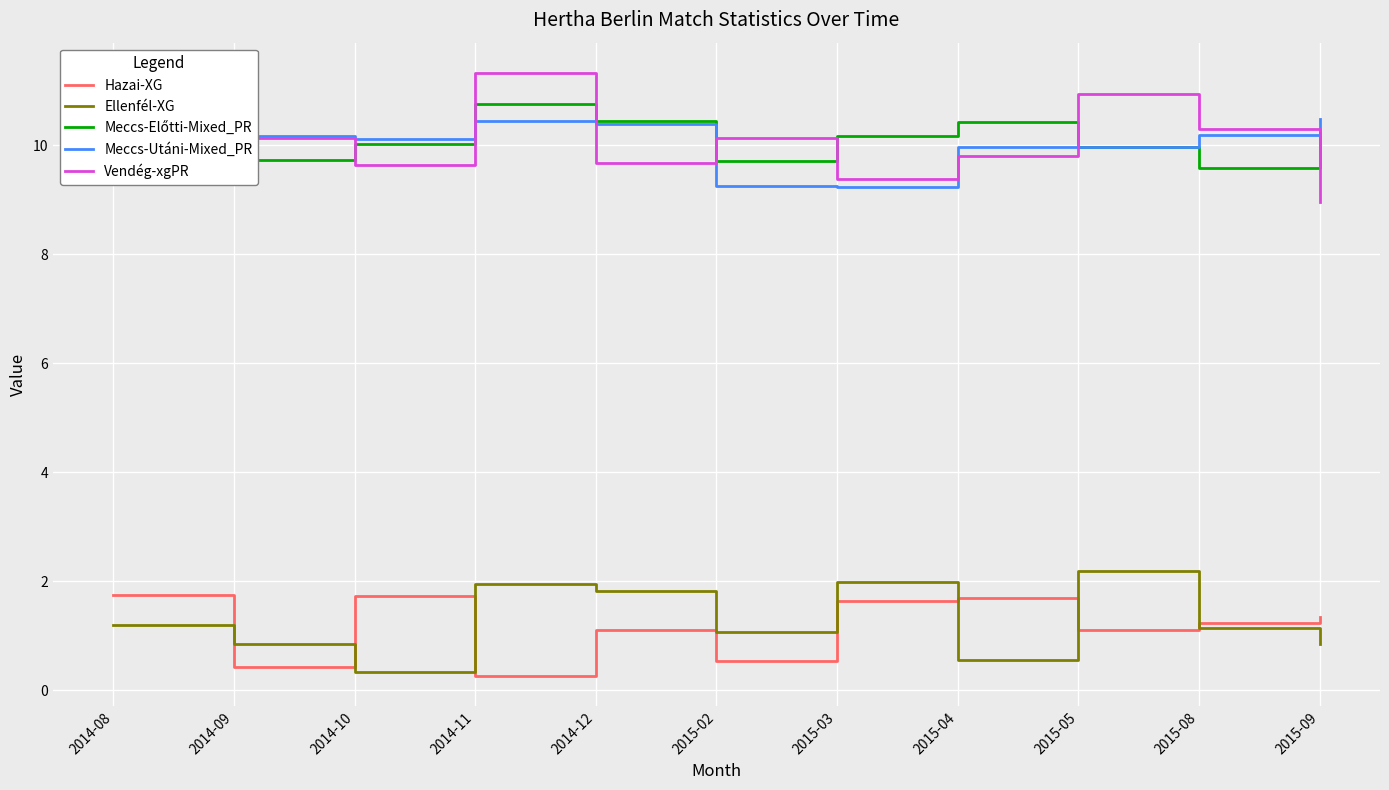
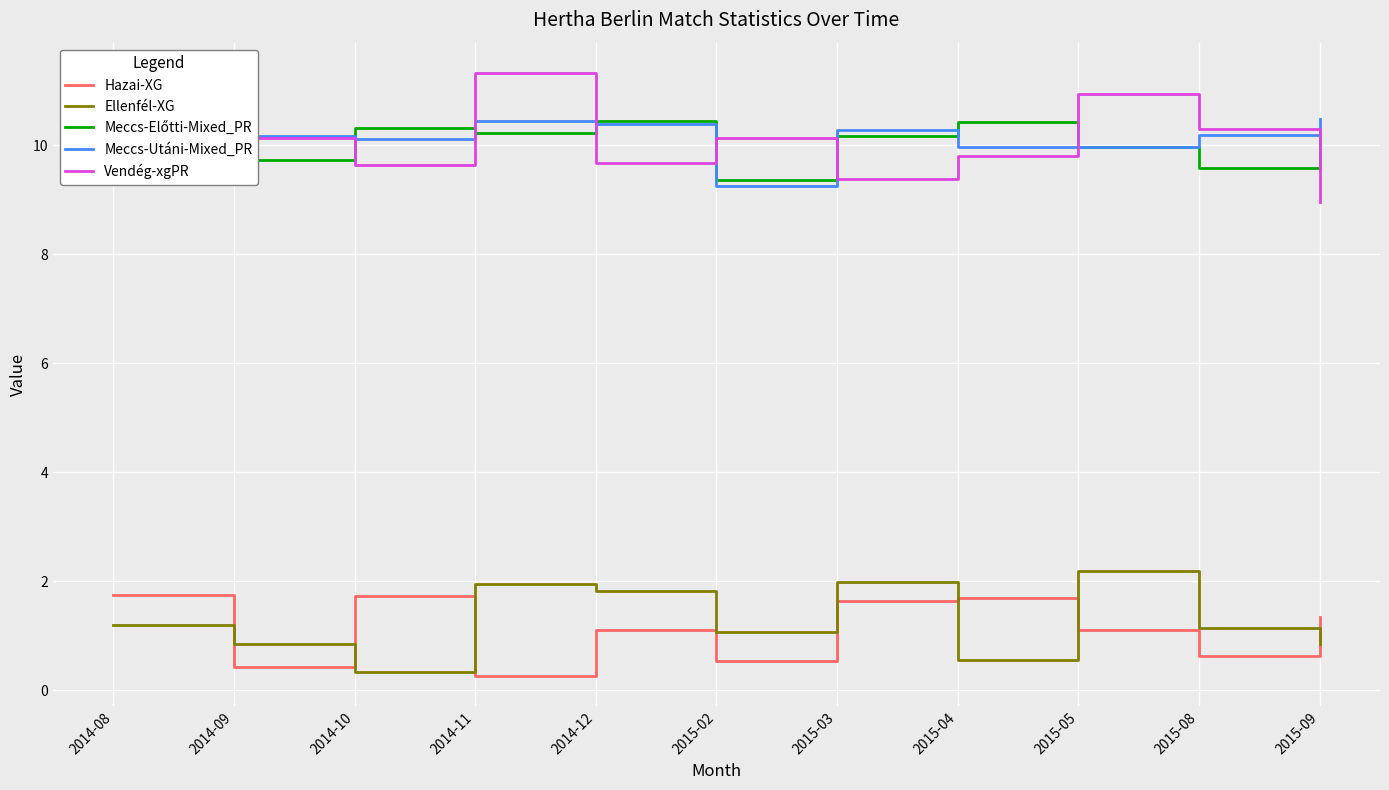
Meccs-Előtti-Mixed_PR, 2014-10: 10.0 -> 10.3
Meccs-Előtti-Mixed_PR, 2014-11: 10.8 -> 10.2
Meccs-Előtti-Mixed_PR, 2015-02: 9.7 -> 9.4
Meccs-Utáni-Mixed_PR, 2015-03: 9.2 -> 10.3
Hazai-XG, 2015-08: 1.2 -> 0.6
